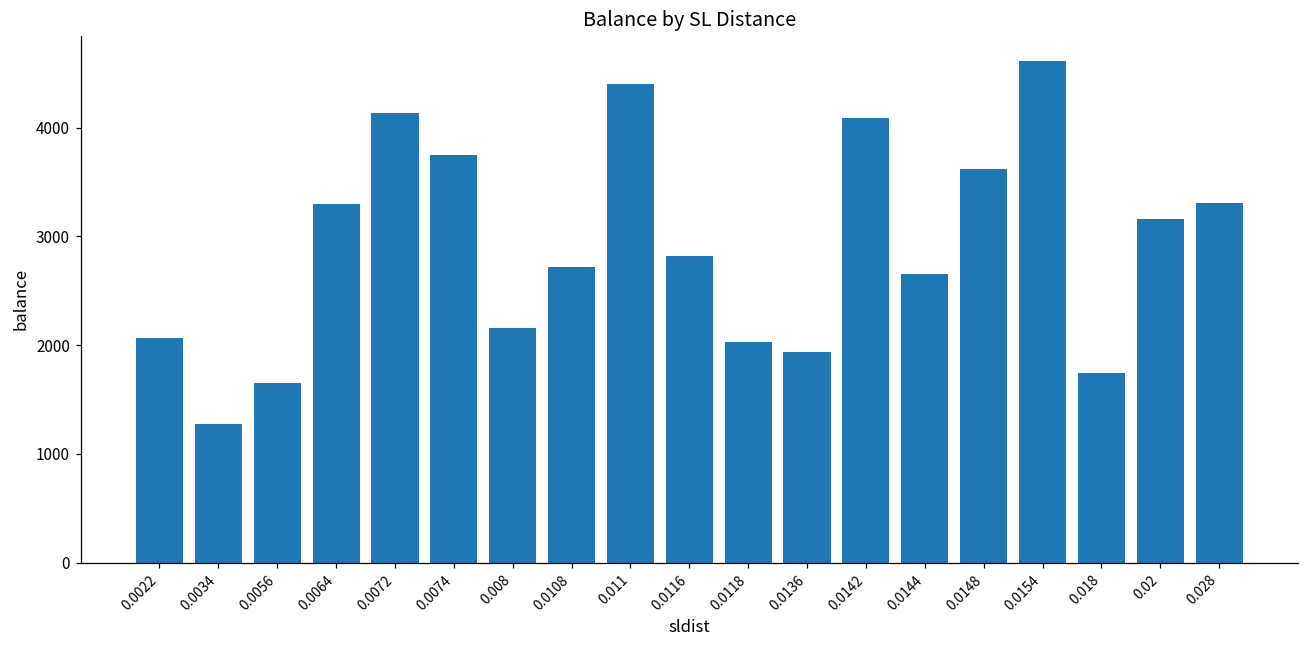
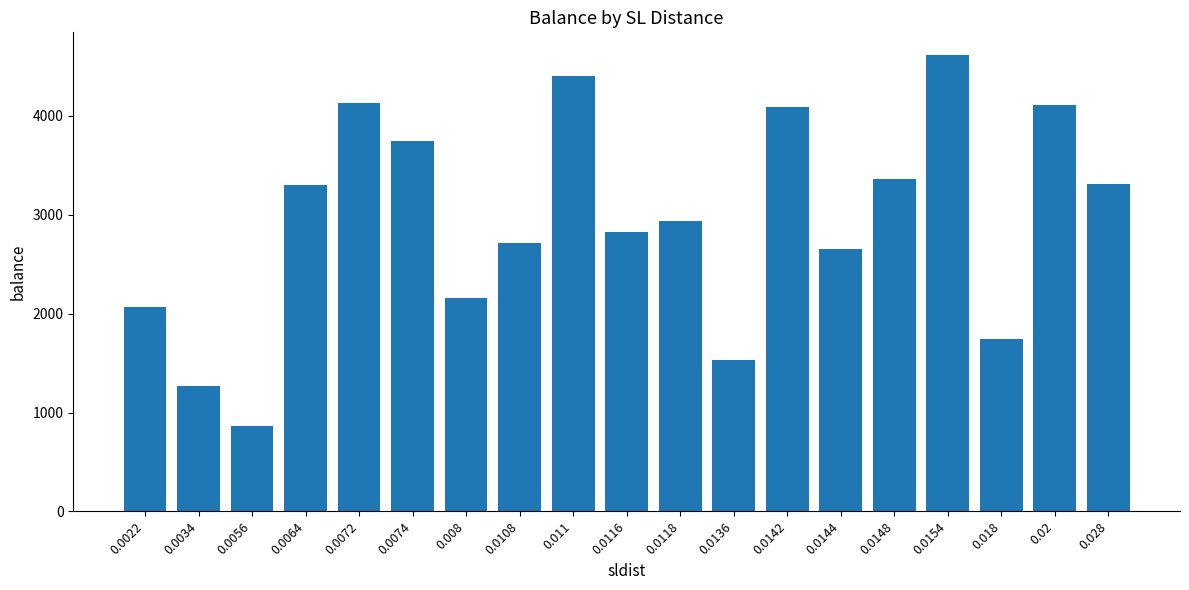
0.0056: 1600 -> 900
0.0118: 2000 -> 2900
0.0136: 1900 -> 1500
0.0148: 3600 -> 3400
0.02: 3200 -> 4100
